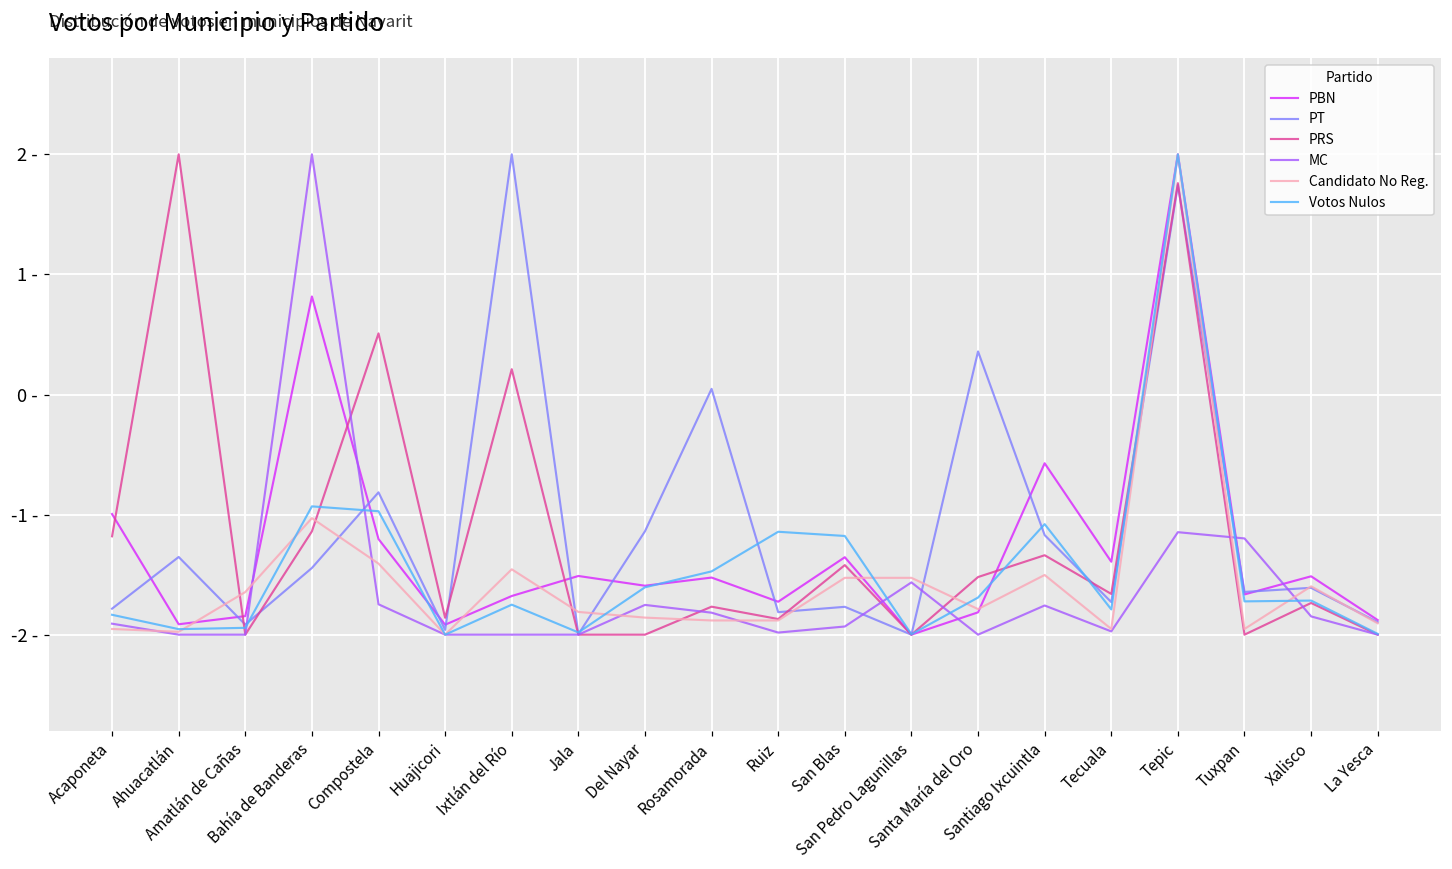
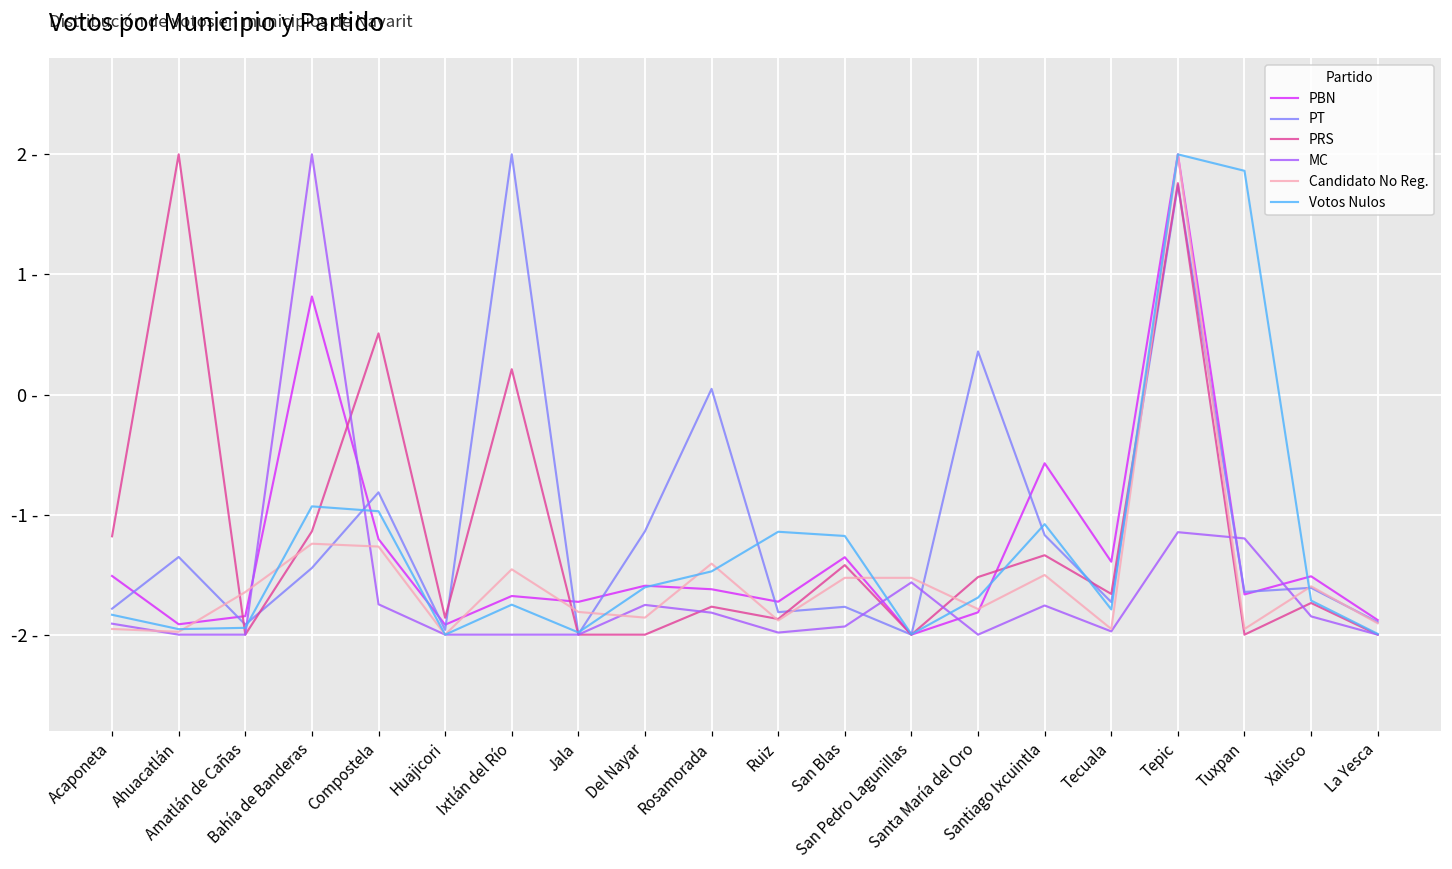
PBN, Acaponeta: -1.00 - -> -1.51 -
Candidato No Reg., Bahía de Banderas: -1.03 - -> -1.24 -
Candidato No Reg., Compostela: -1.41 - -> -1.27 -
PBN, Jala: -1.51 - -> -1.73 -
PBN, Rosamorada: -1.52 - -> -1.62 -
Candidato No Reg., Rosamorada: -1.88 - -> -1.41 -
Votos Nulos, Tuxpan: -1.72 - -> 1.86 -
